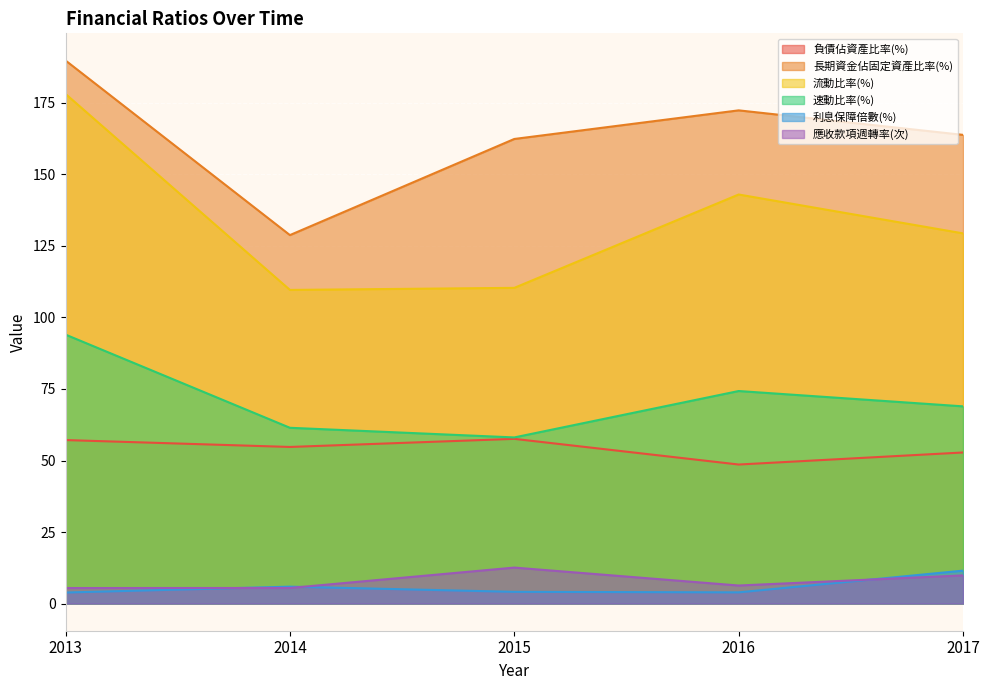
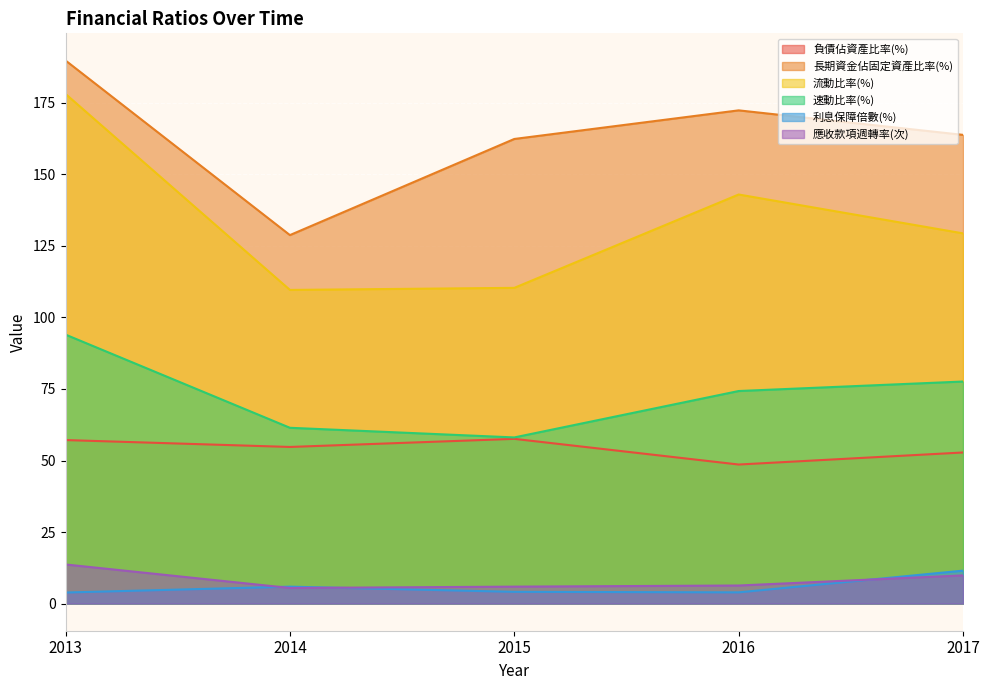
應收款項週轉率(次), 2013: 5 -> 14
應收款項週轉率(次), 2015: 13 -> 6
速動比率(%), 2017: 69 -> 78
